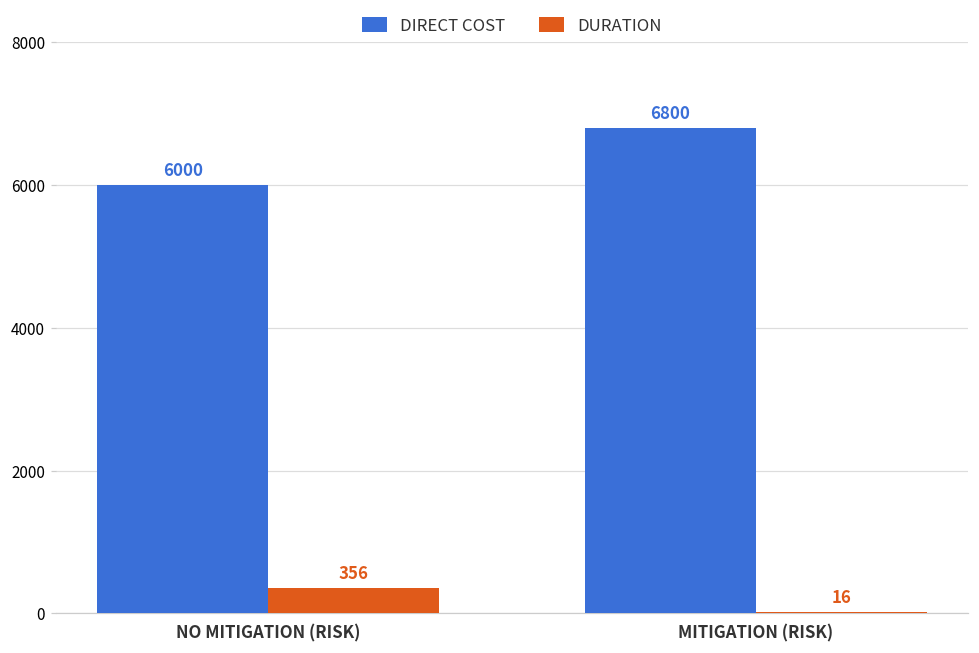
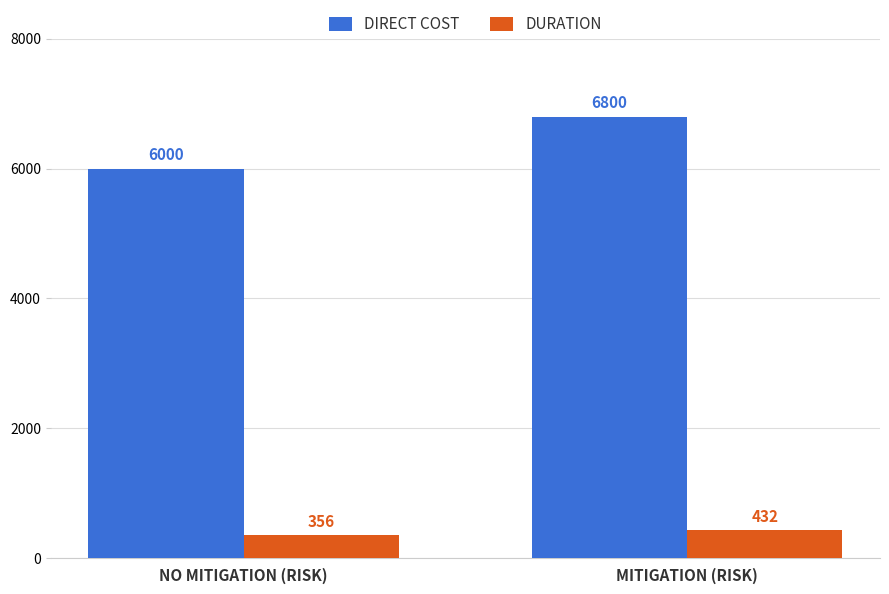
DURATION, MITIGATION (RISK): 16 -> 432
